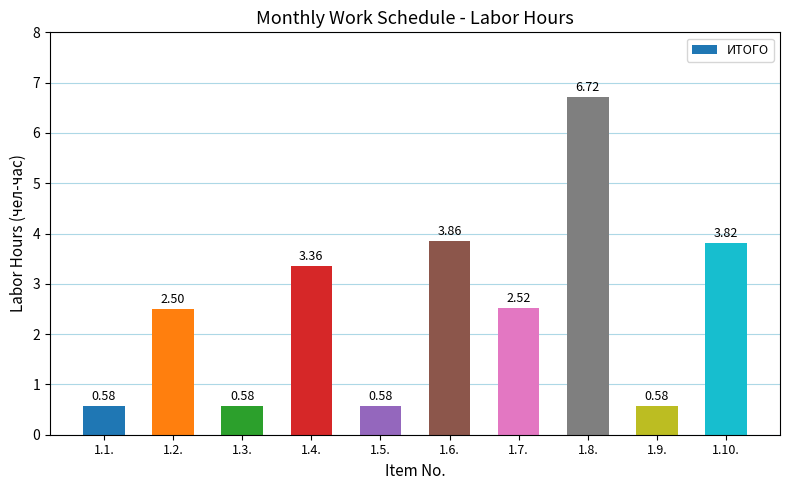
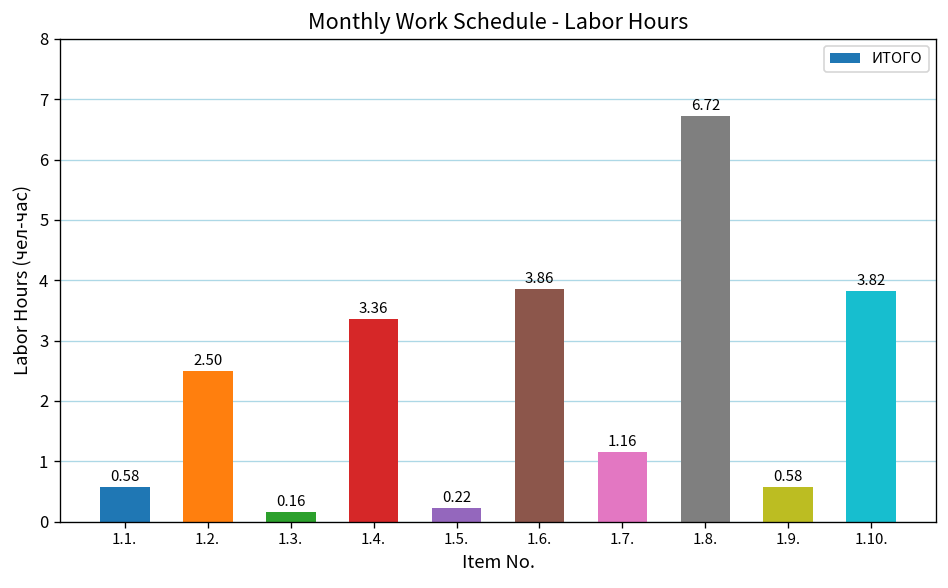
1.3.: 0.58 -> 0.16
1.5.: 0.58 -> 0.22
1.7.: 2.52 -> 1.16
